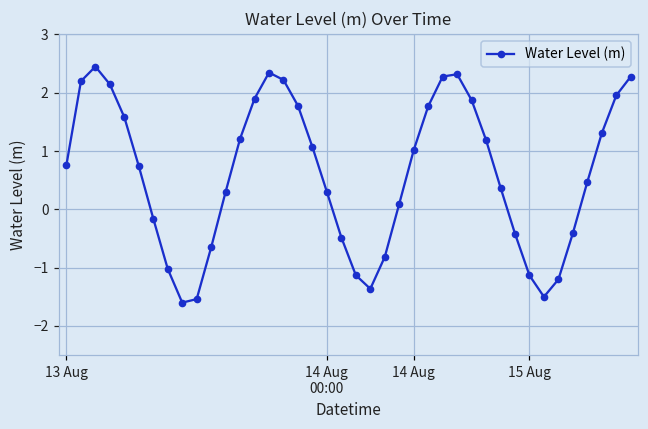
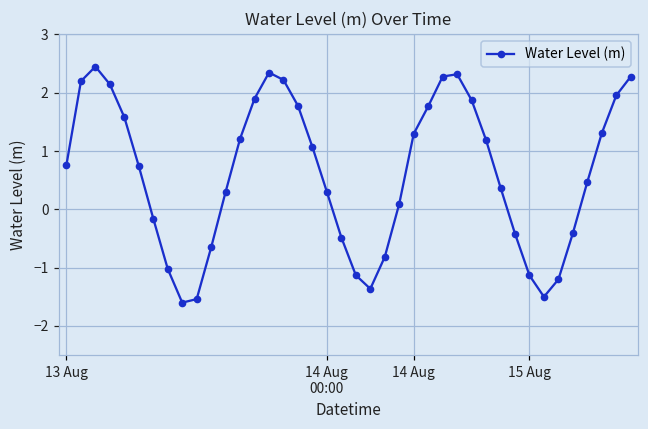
14 Aug: 1.0 -> 1.3
